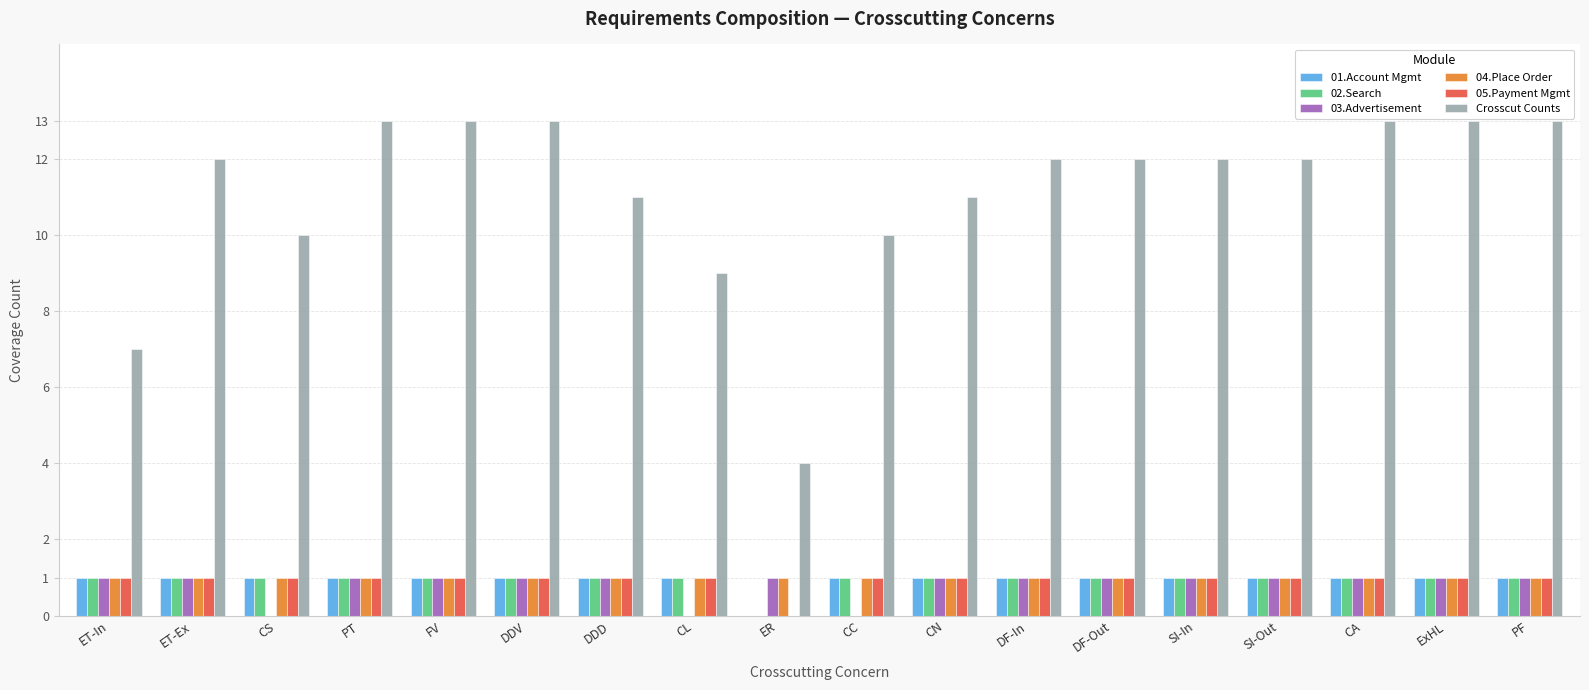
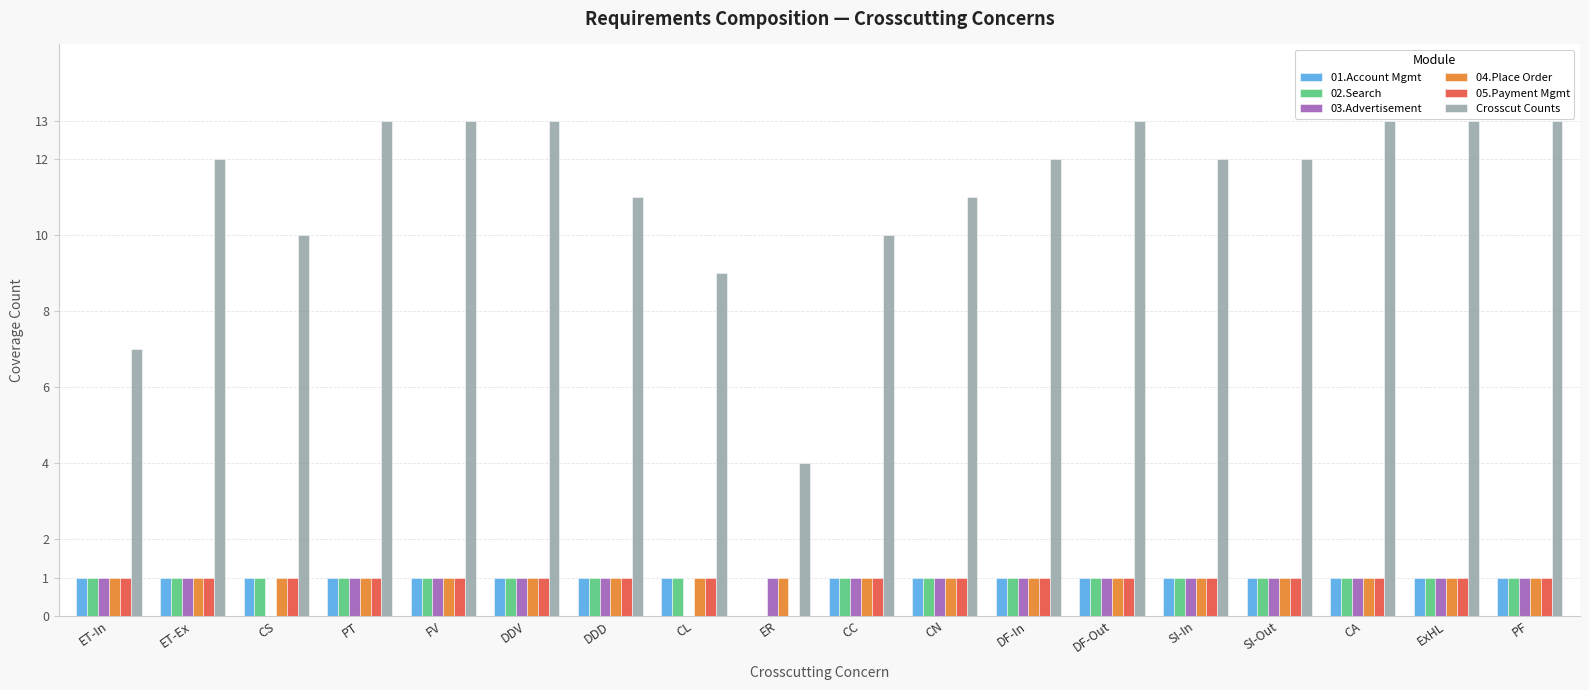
03.Advertisement, CC: 0 -> 1
Crosscut Counts, DF-Out: 12 -> 13
